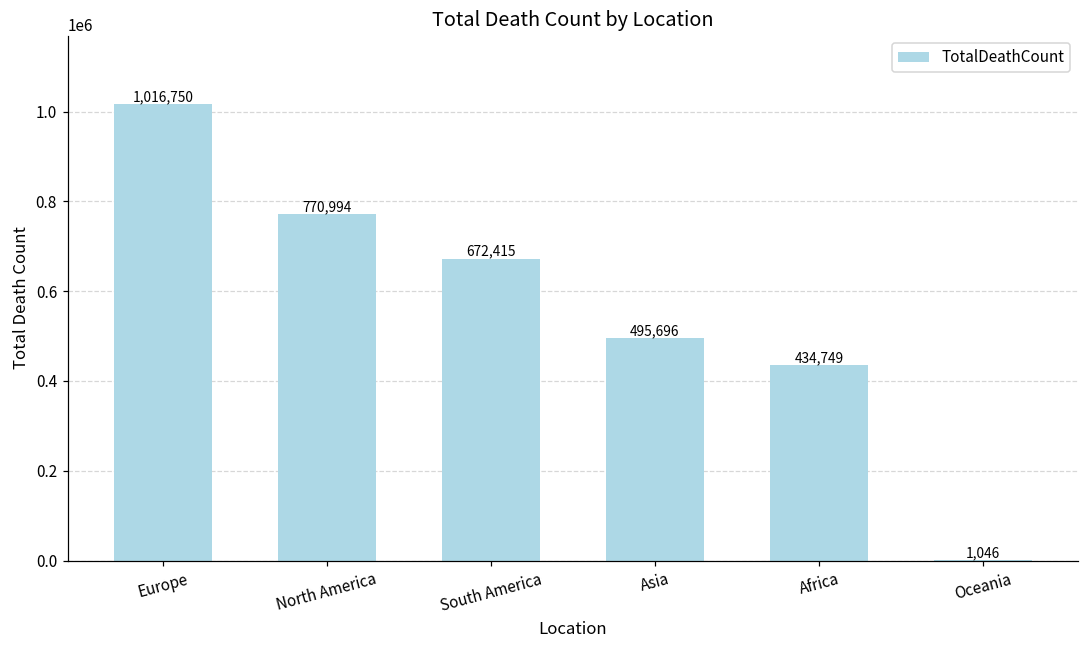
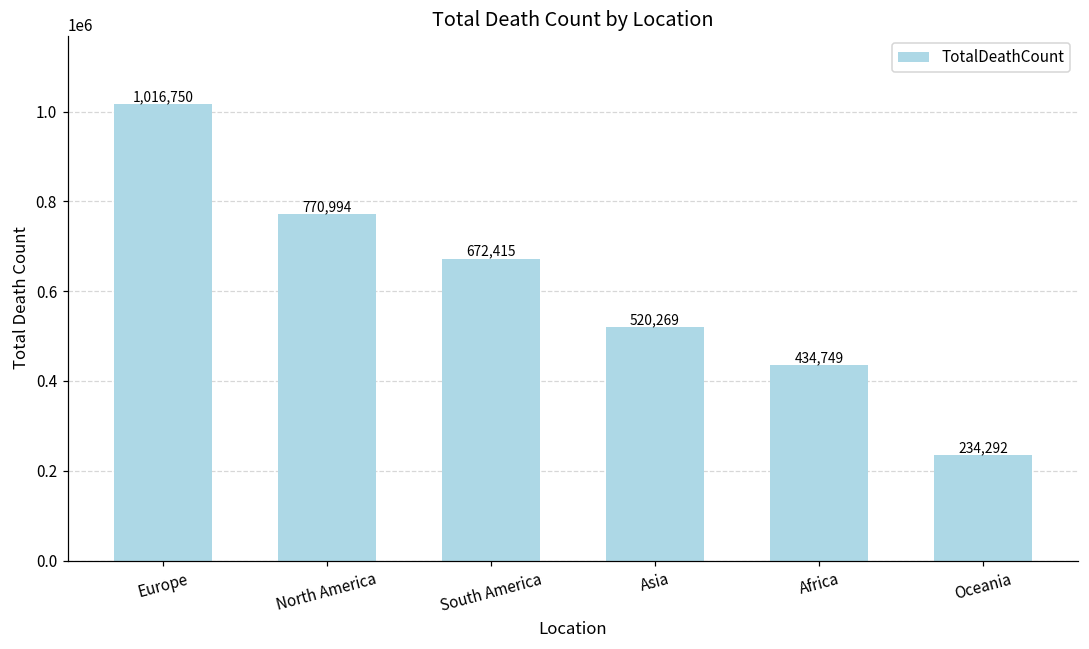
Asia: 495,696 -> 520,269
Oceania: 1,046 -> 234,292
